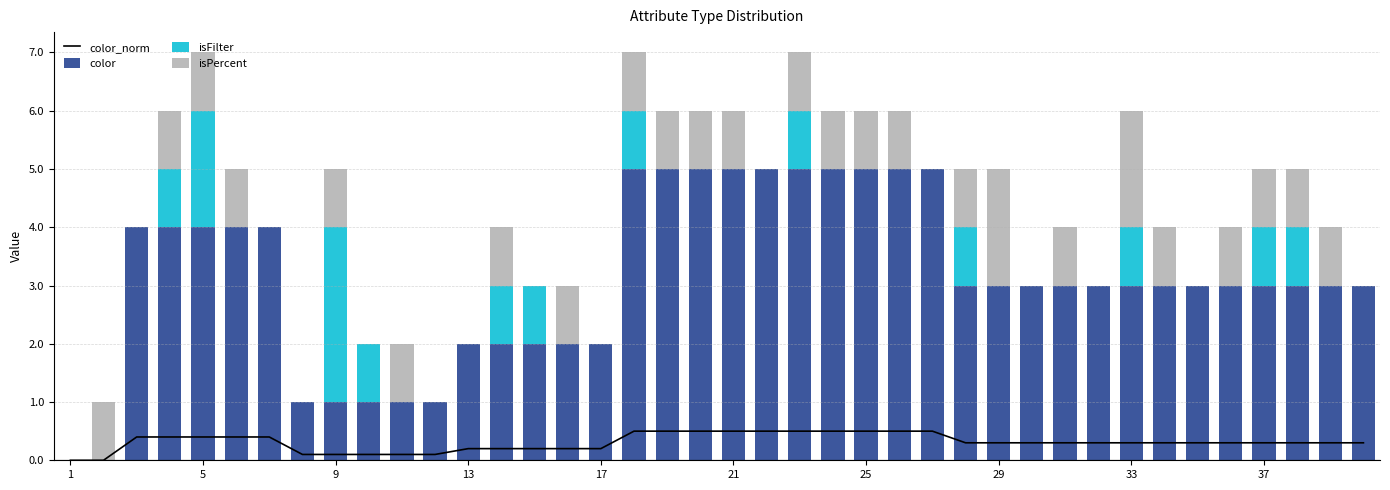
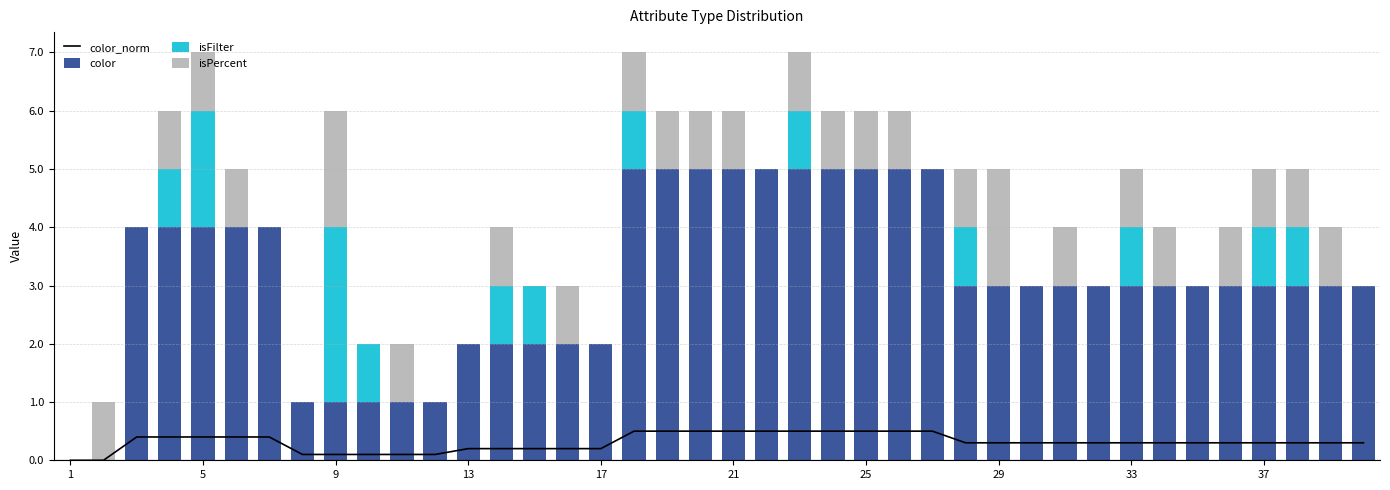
isPercent, 9: 1 -> 2
isPercent, 33: 2 -> 1
